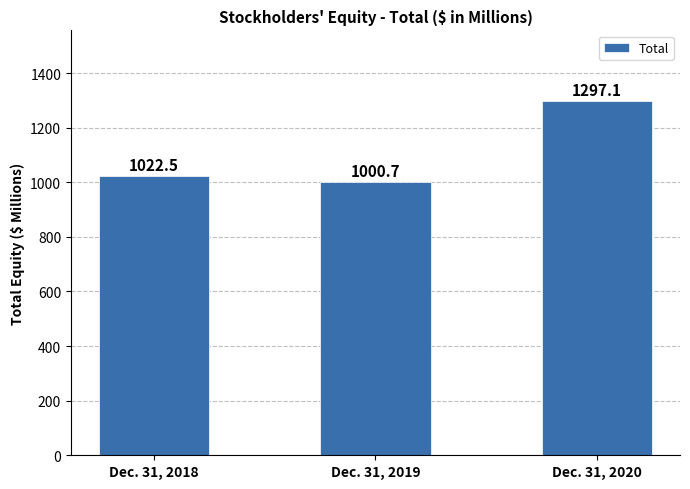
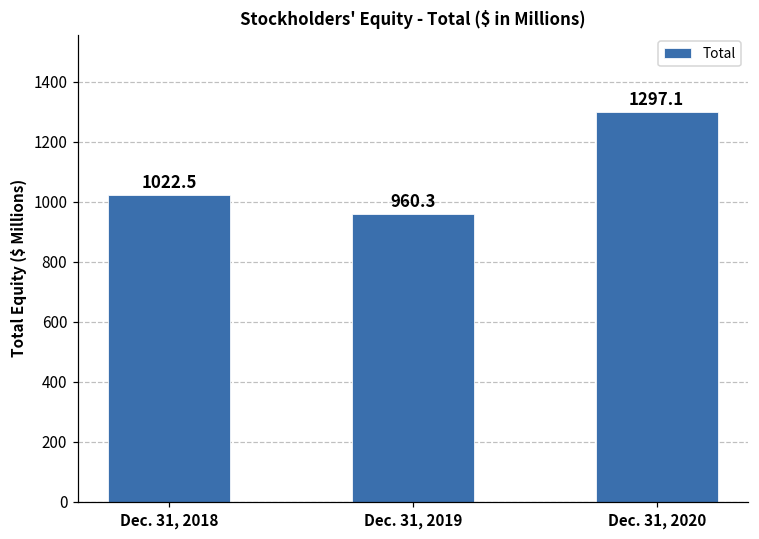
Dec. 31, 2019: 1000.7 -> 960.3
